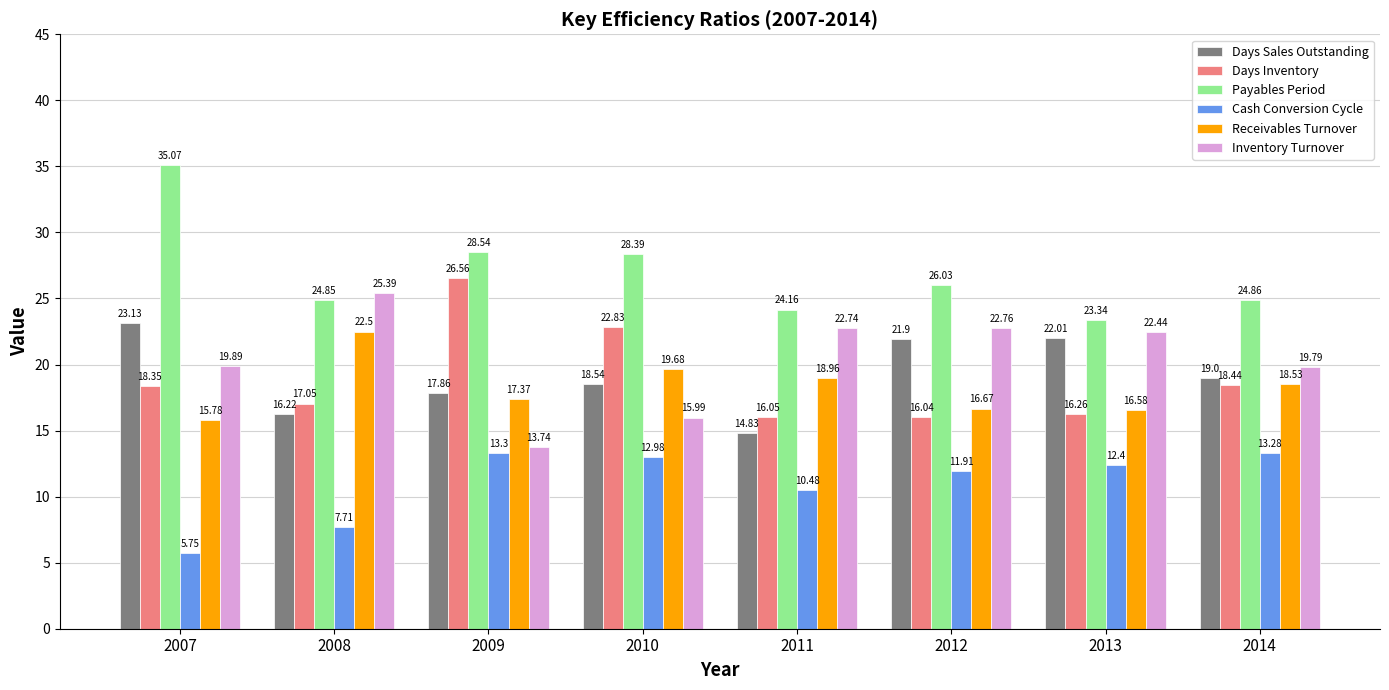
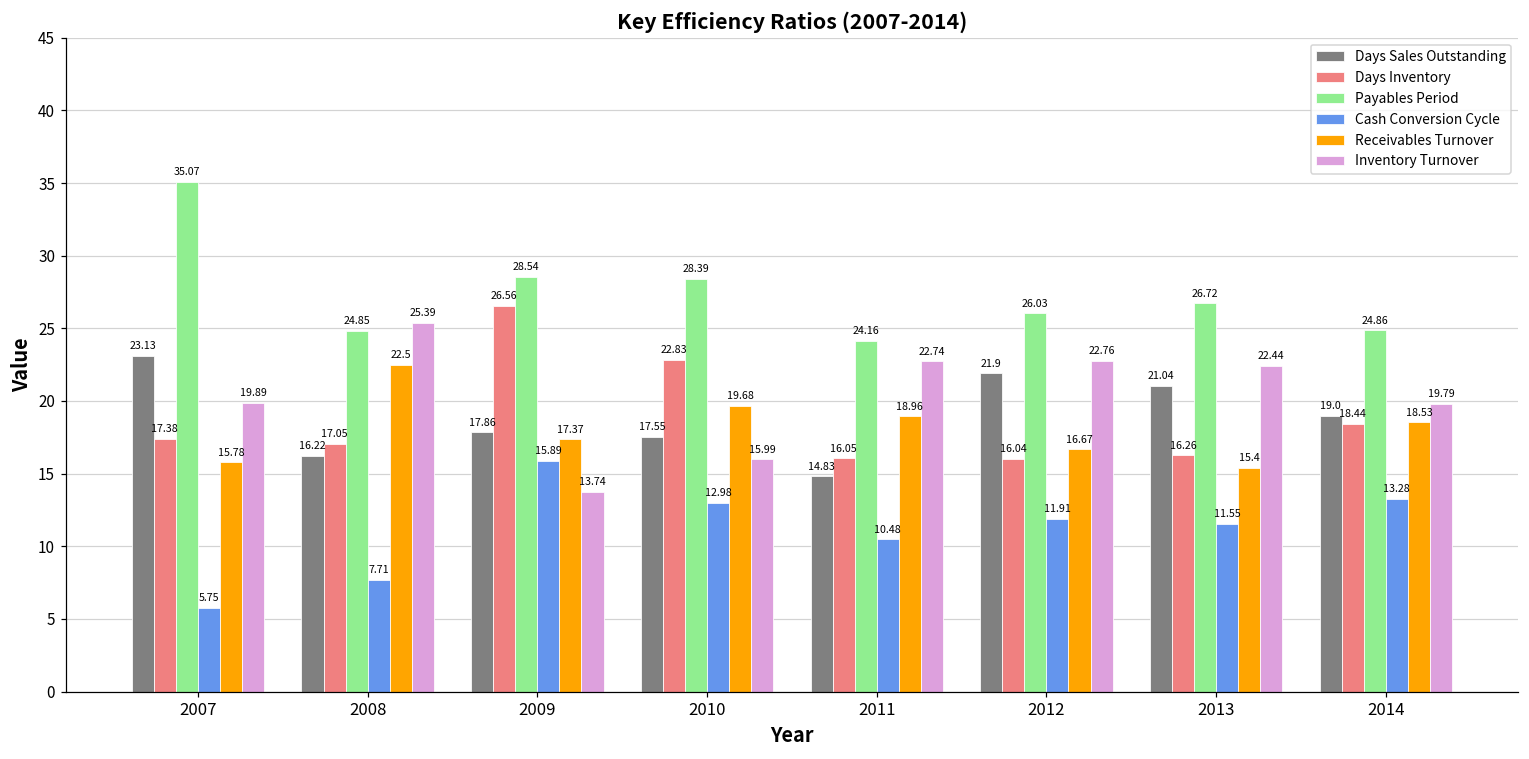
Days Inventory, 2007: 18.35 -> 17.38
Cash Conversion Cycle, 2009: 13.3 -> 15.89
Days Sales Outstanding, 2010: 18.54 -> 17.55
Days Sales Outstanding, 2013: 22.01 -> 21.04
Payables Period, 2013: 23.34 -> 26.72
Cash Conversion Cycle, 2013: 12.4 -> 11.55
Receivables Turnover, 2013: 16.58 -> 15.4
